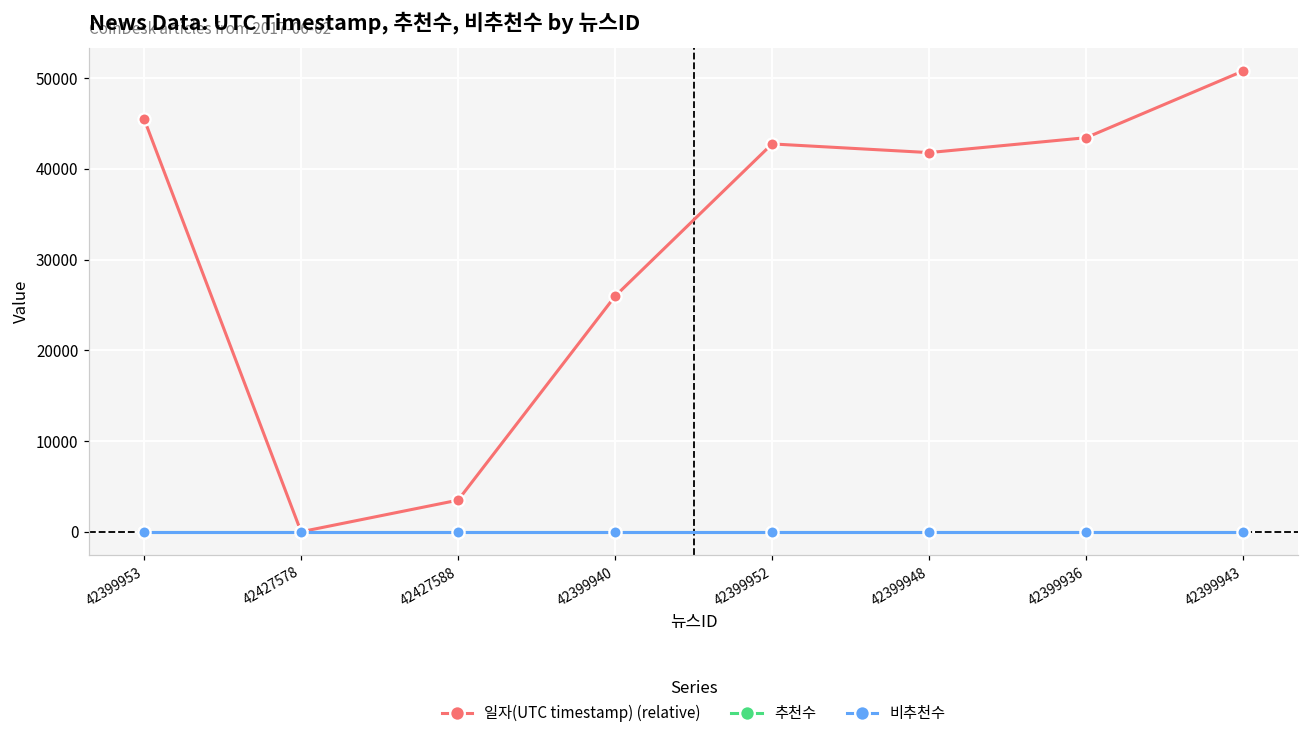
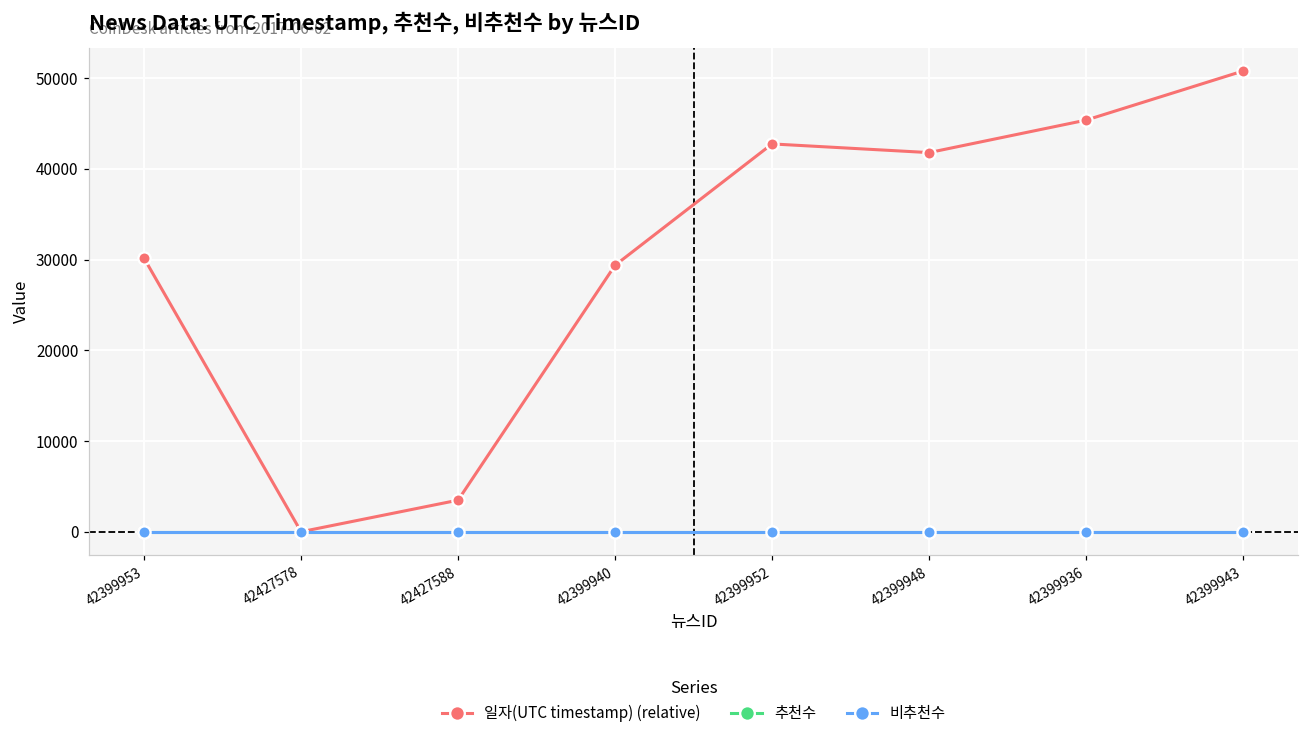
일자(UTC timestamp) (relative), 42399953: 45000 -> 30000
일자(UTC timestamp) (relative), 42399940: 26000 -> 29000
일자(UTC timestamp) (relative), 42399936: 43000 -> 45000
